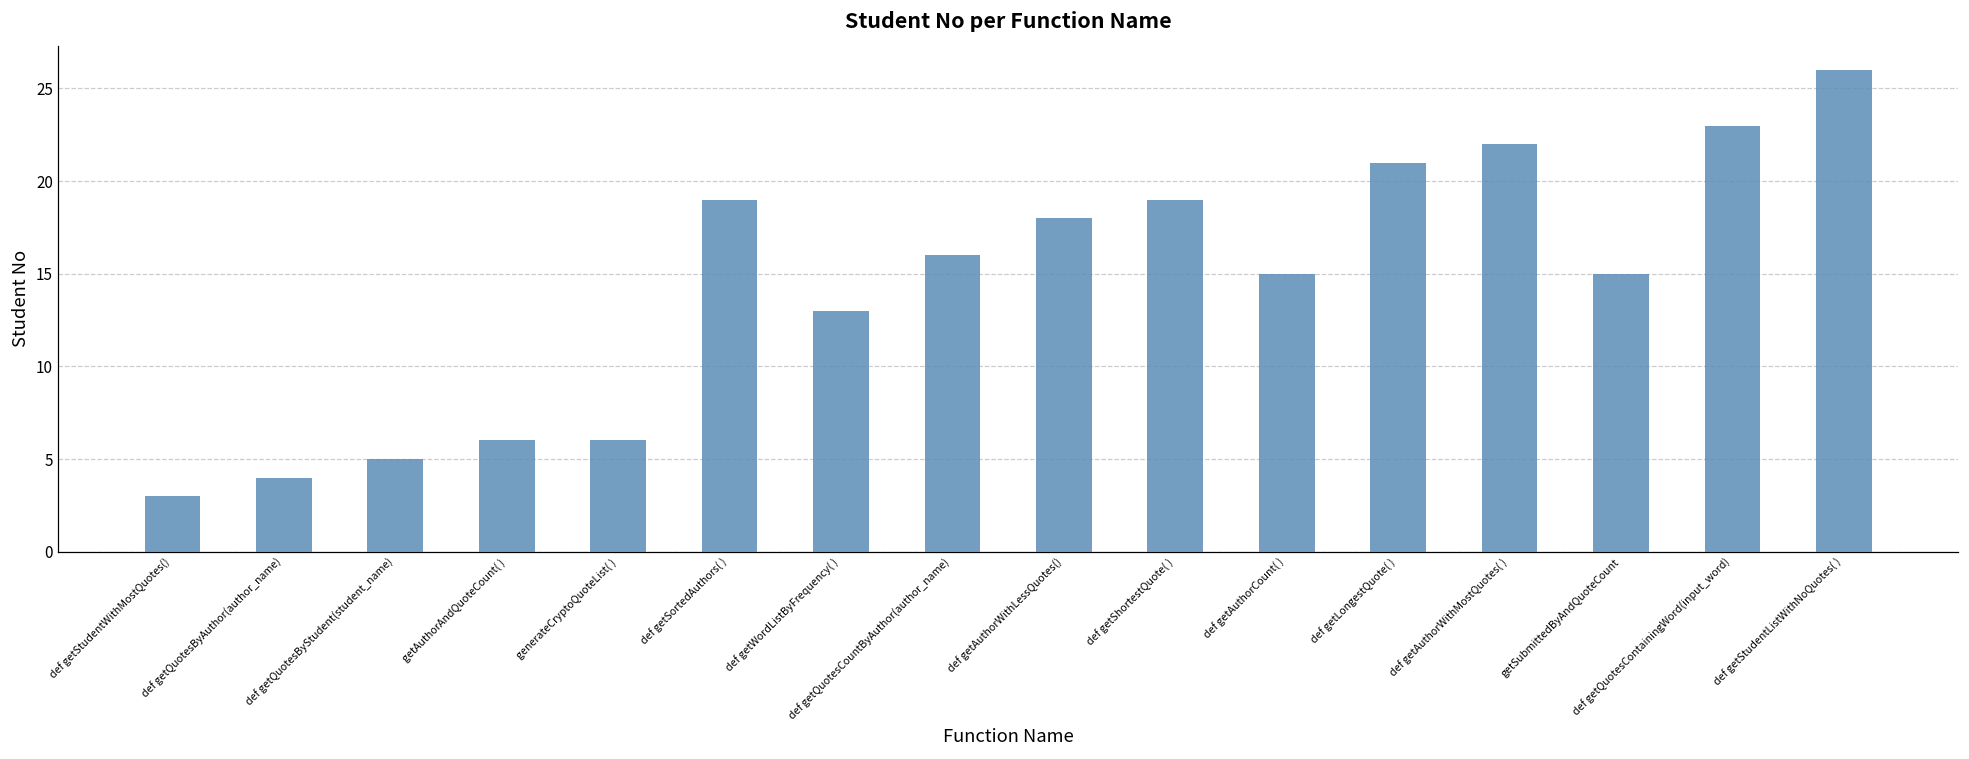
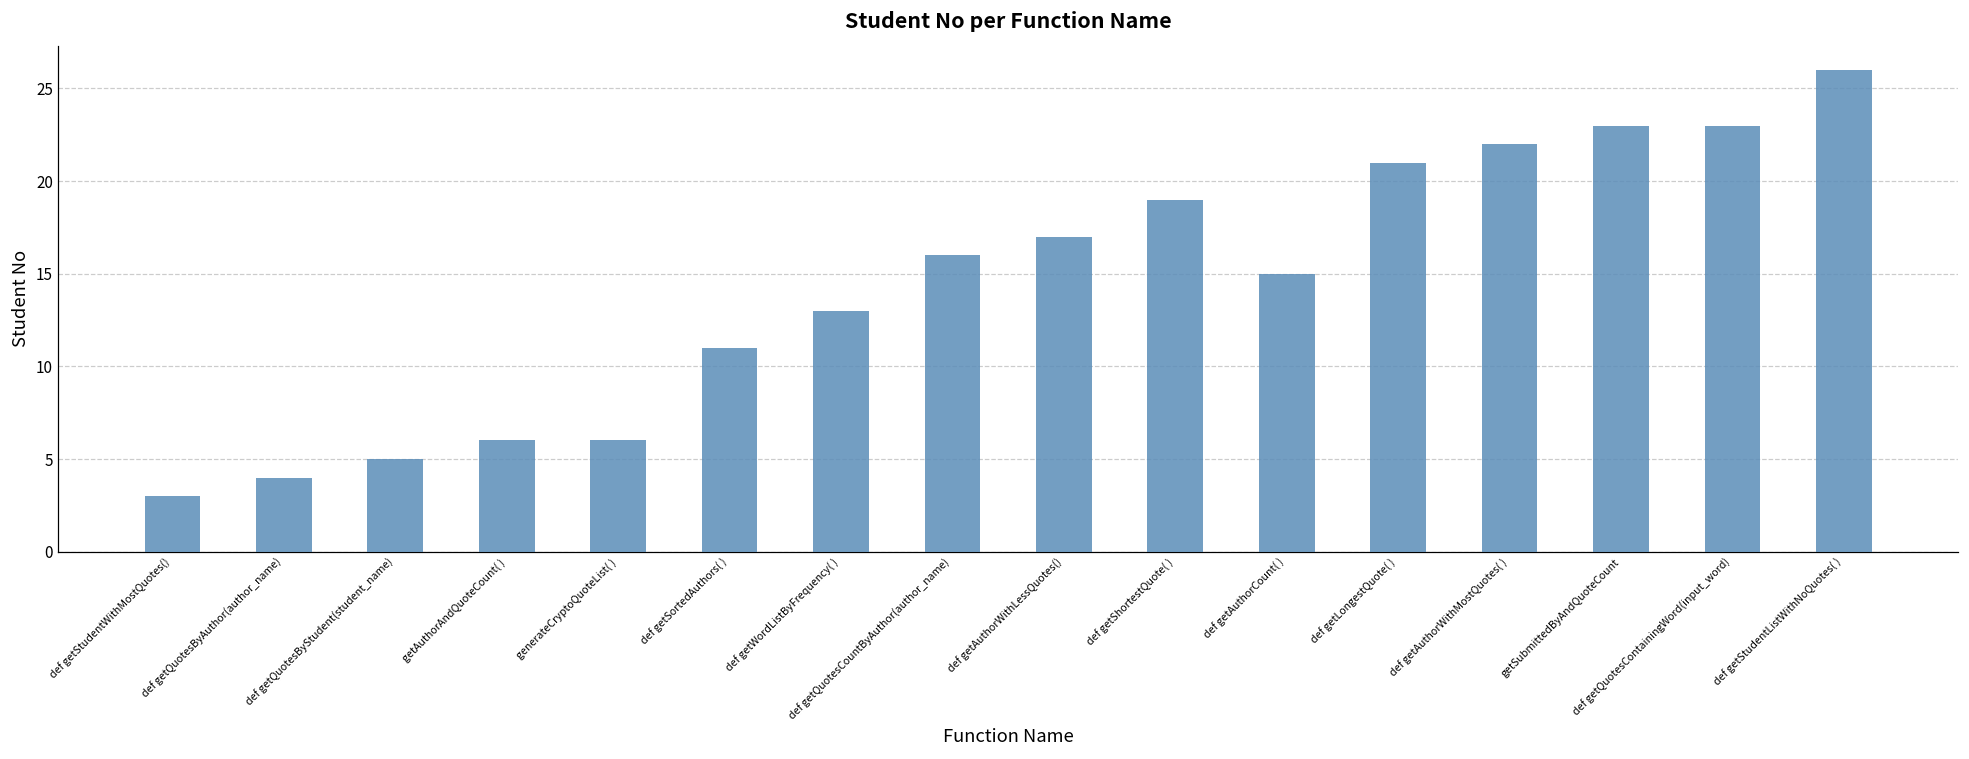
def getSortedAuthors( ): 19 -> 11
def getAuthorWithLessQuotes(): 18 -> 17
getSubmittedByAndQuoteCount: 15 -> 23
